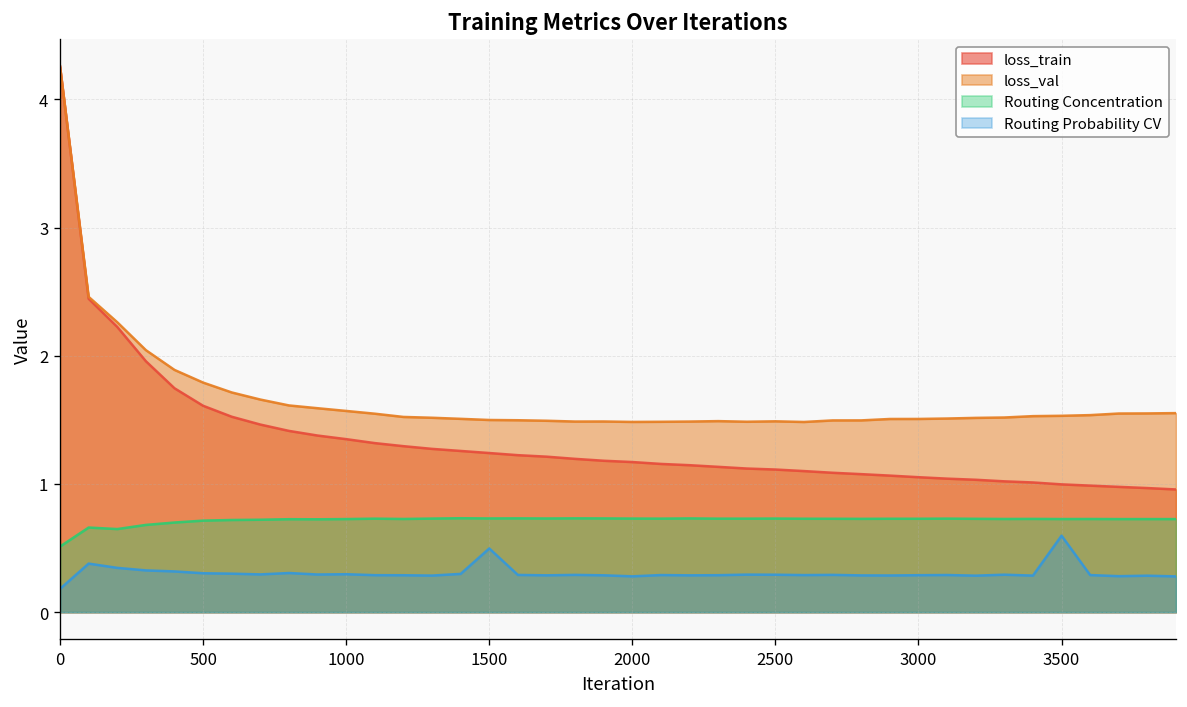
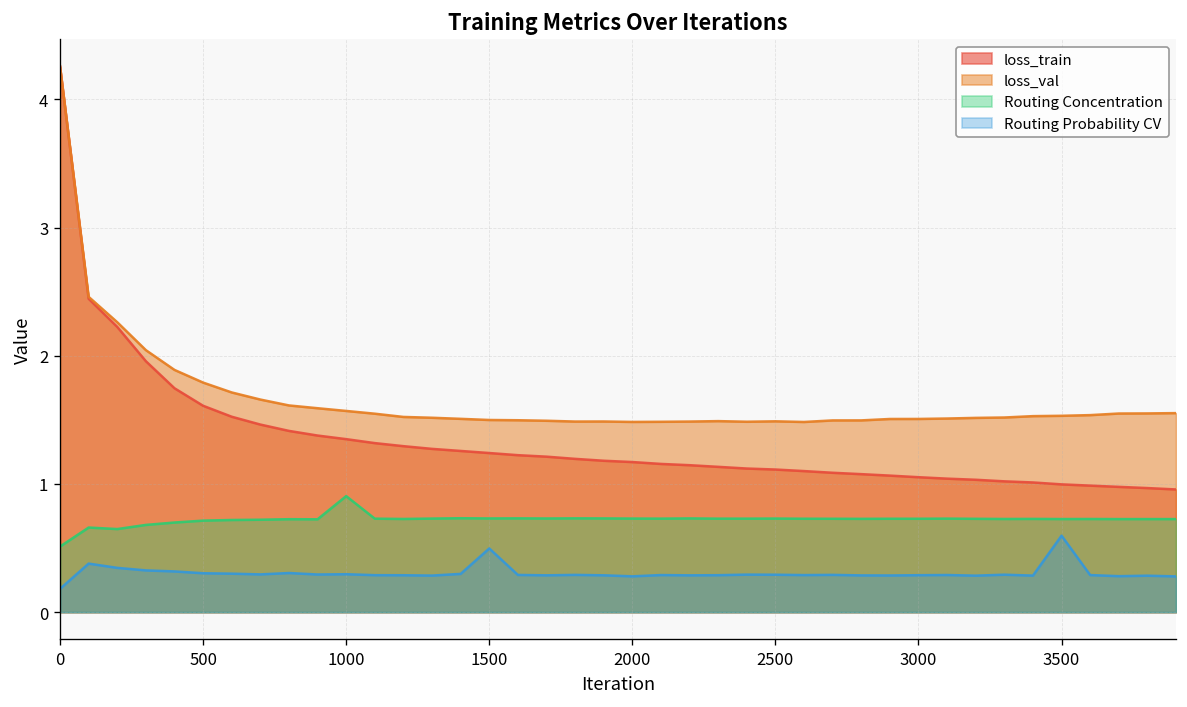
Routing Concentration, 1000: 0.73 -> 0.91
